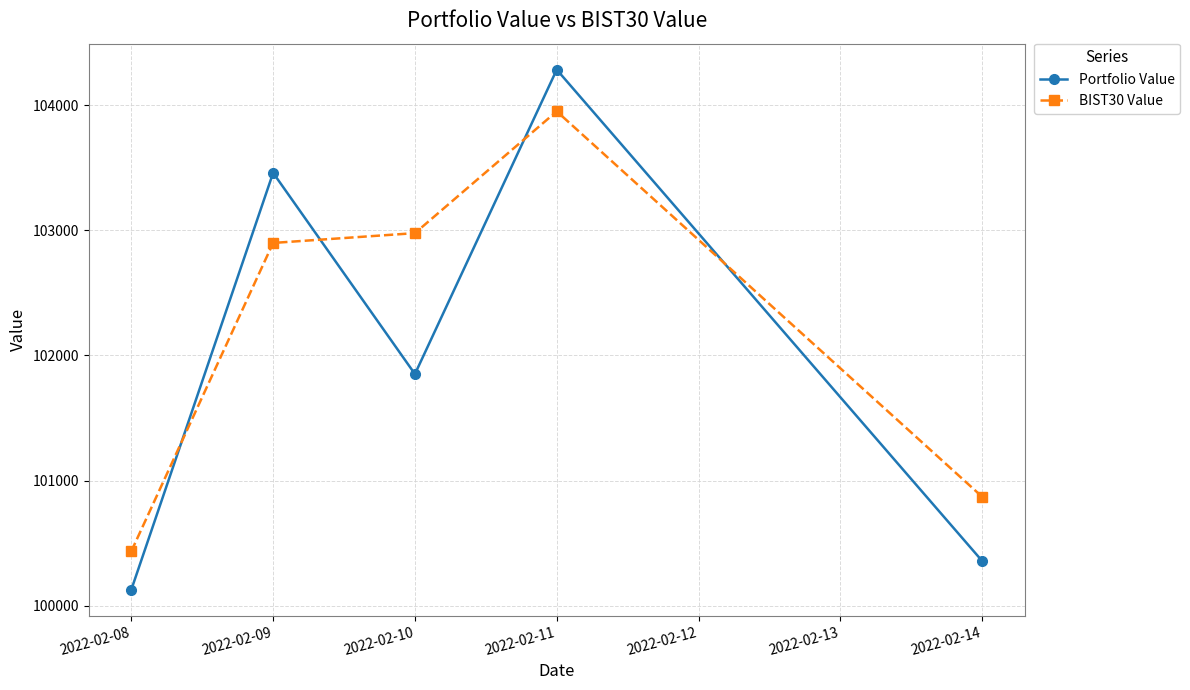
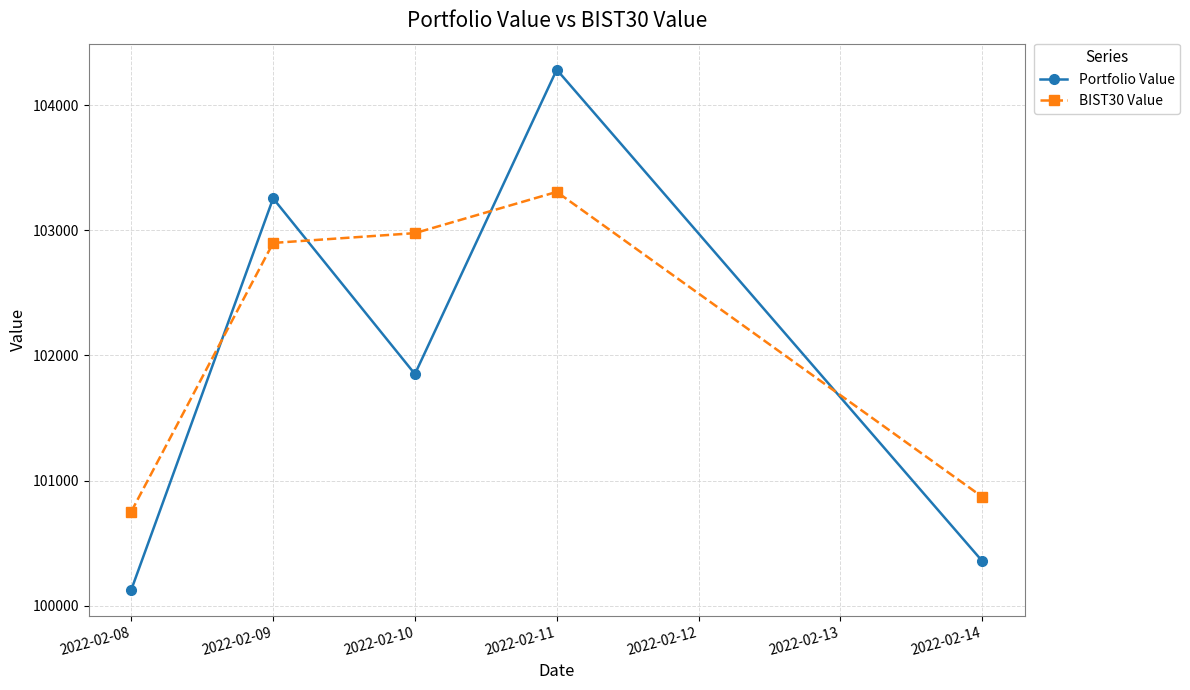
BIST30 Value, 2022-02-08: 100430 -> 100750
Portfolio Value, 2022-02-09: 103460 -> 103260
BIST30 Value, 2022-02-11: 103950 -> 103310
